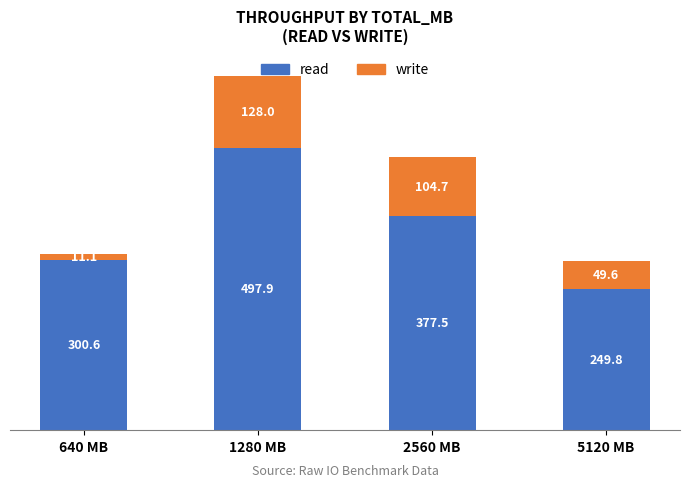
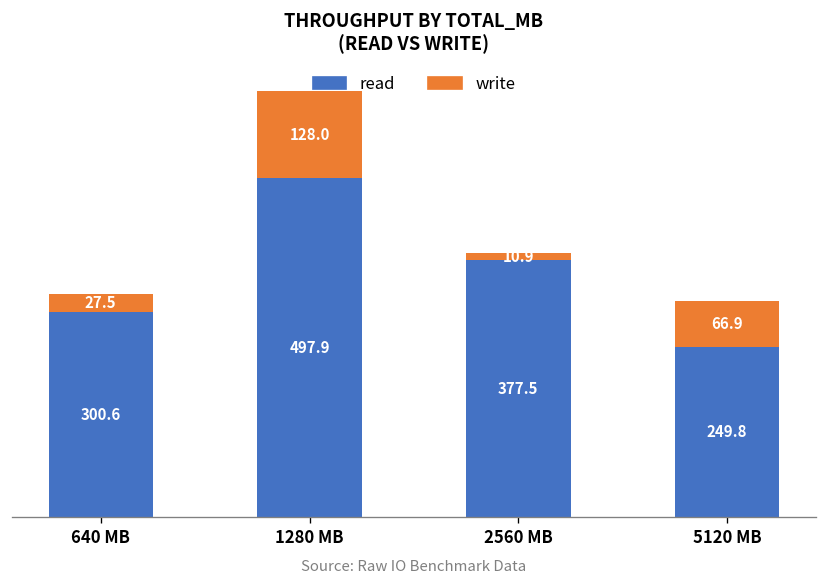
write, 640 MB: 11.1 -> 27.5
write, 2560 MB: 104.7 -> 10.9
write, 5120 MB: 49.6 -> 66.9
